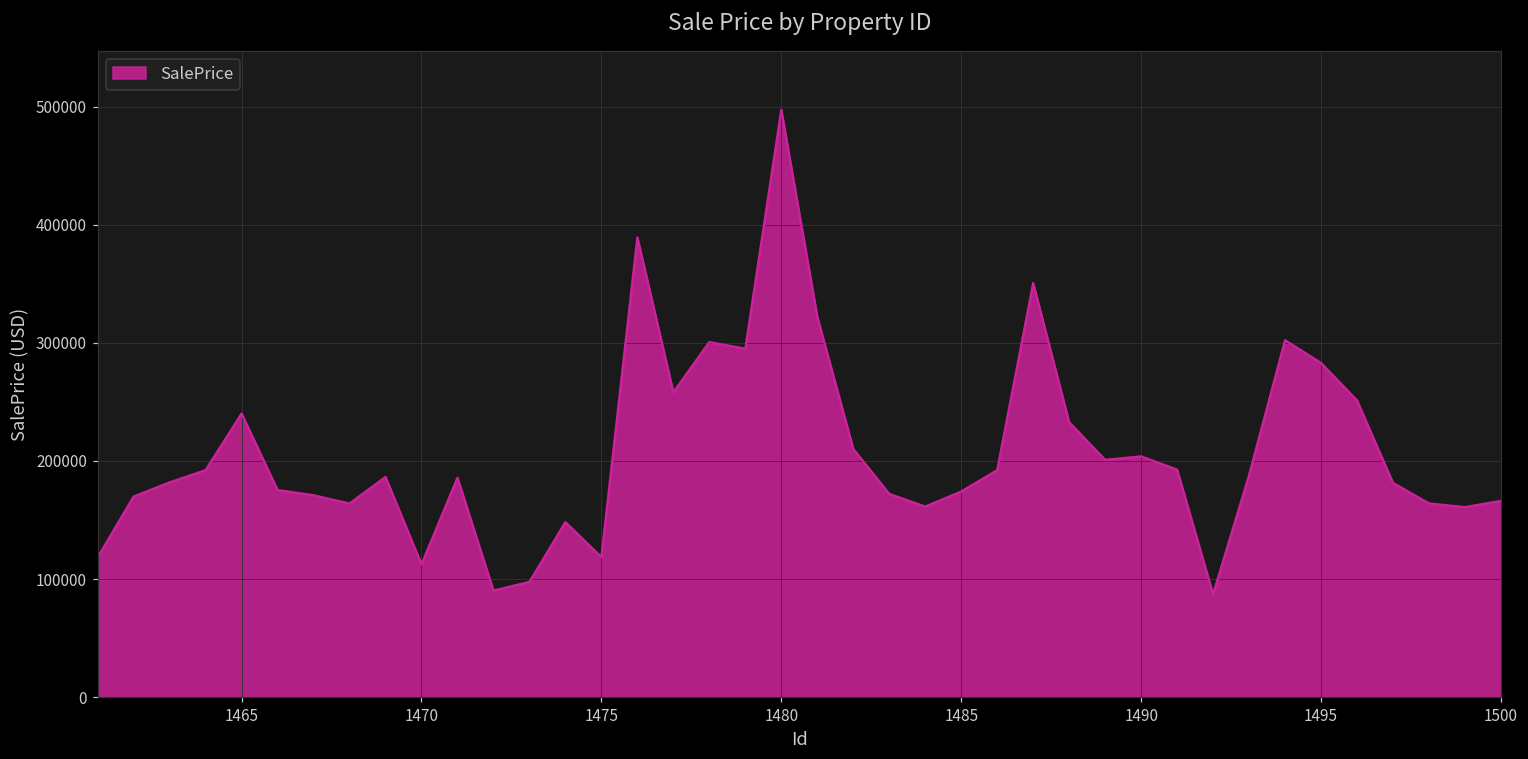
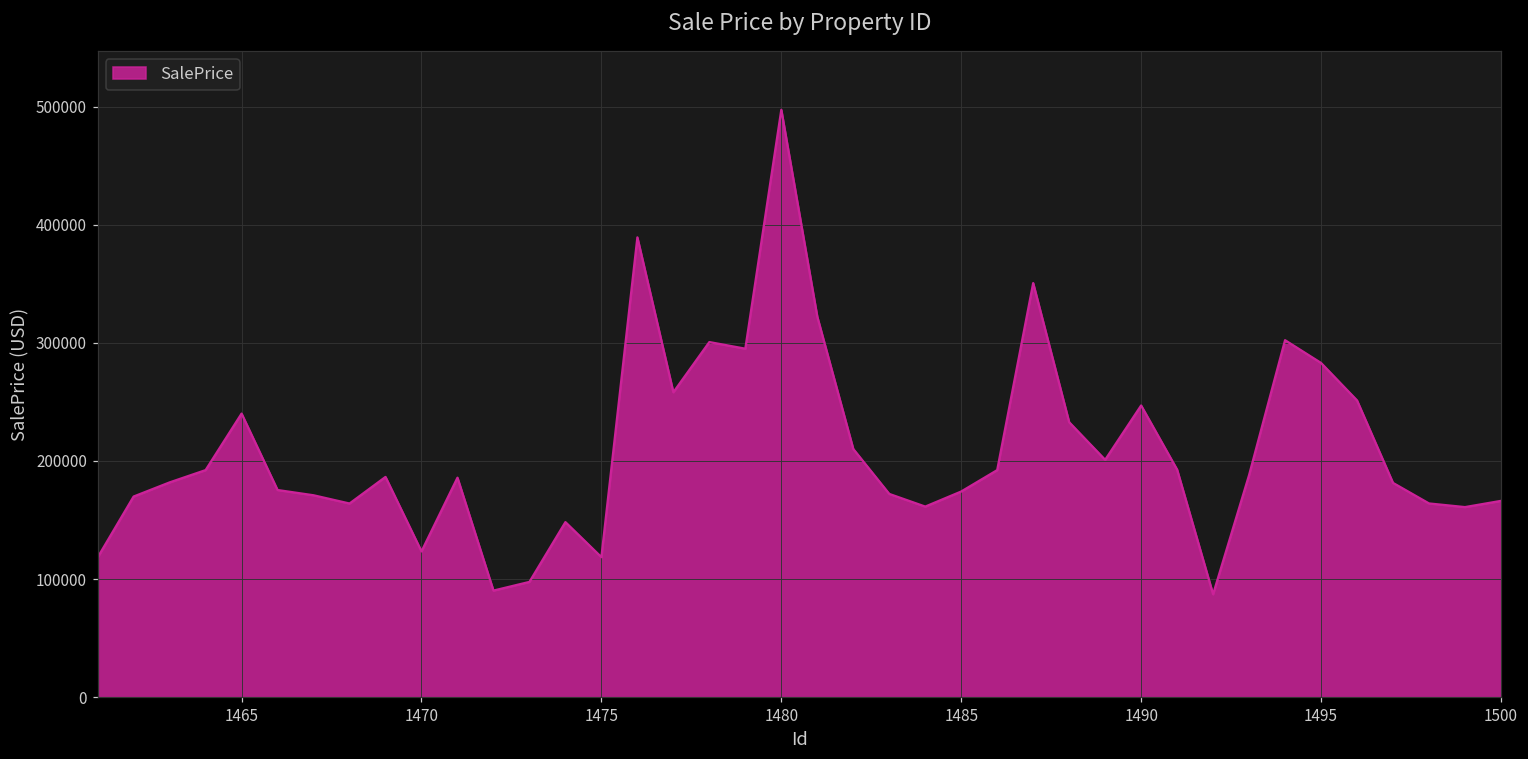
1470: 112000 -> 123000
1490: 204000 -> 247000
